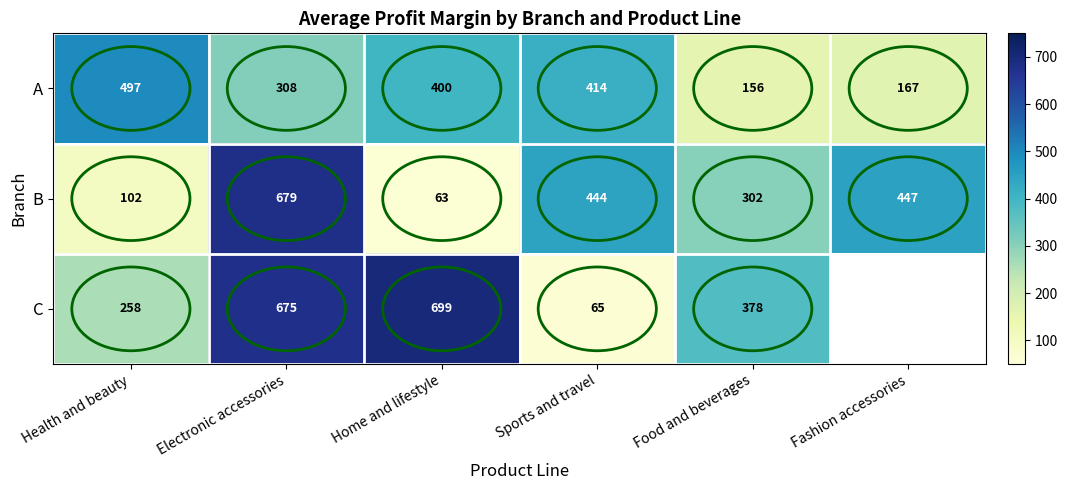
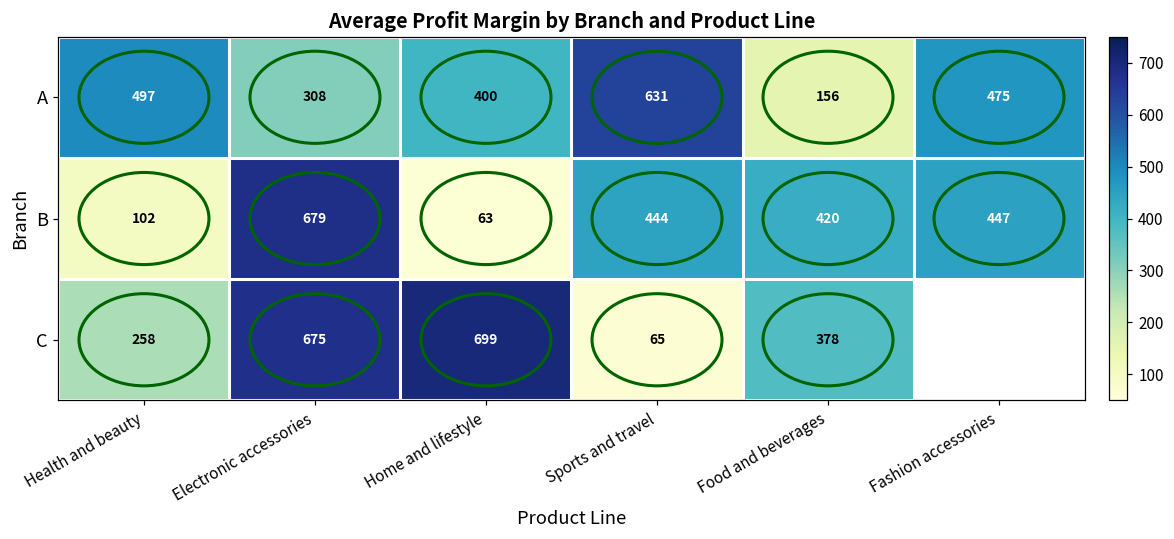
A, Sports and travel: 414 -> 631
A, Fashion accessories: 167 -> 475
B, Food and beverages: 302 -> 420
